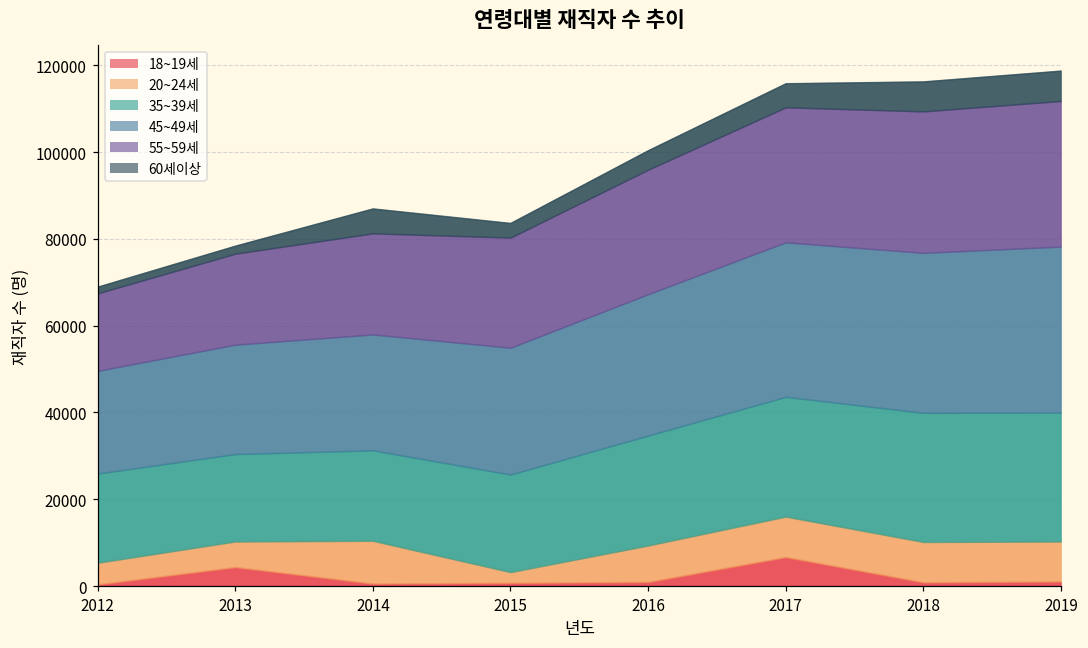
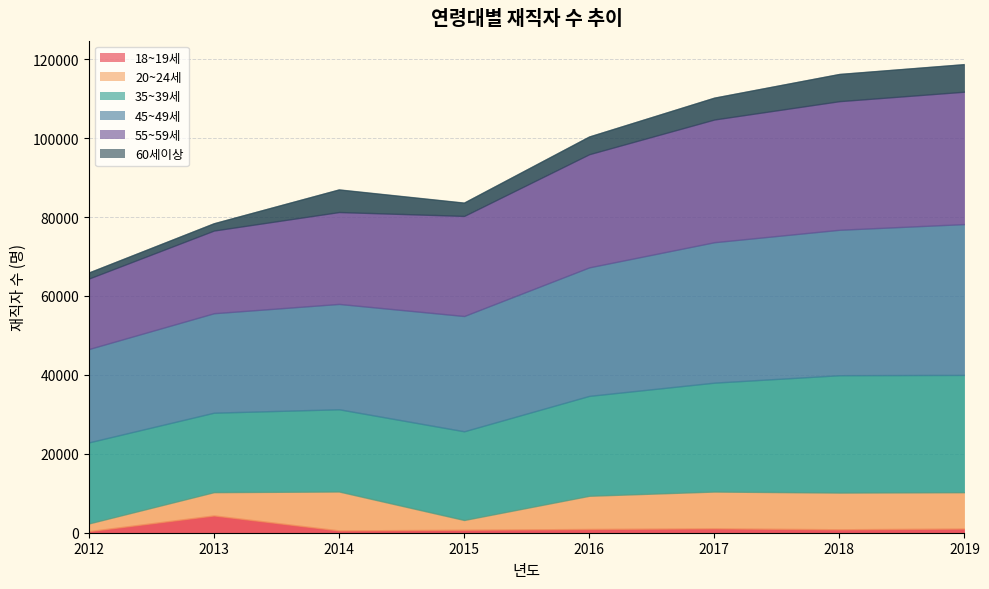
20~24세, 2012: 5000 -> 2000
18~19세, 2017: 7000 -> 1000
